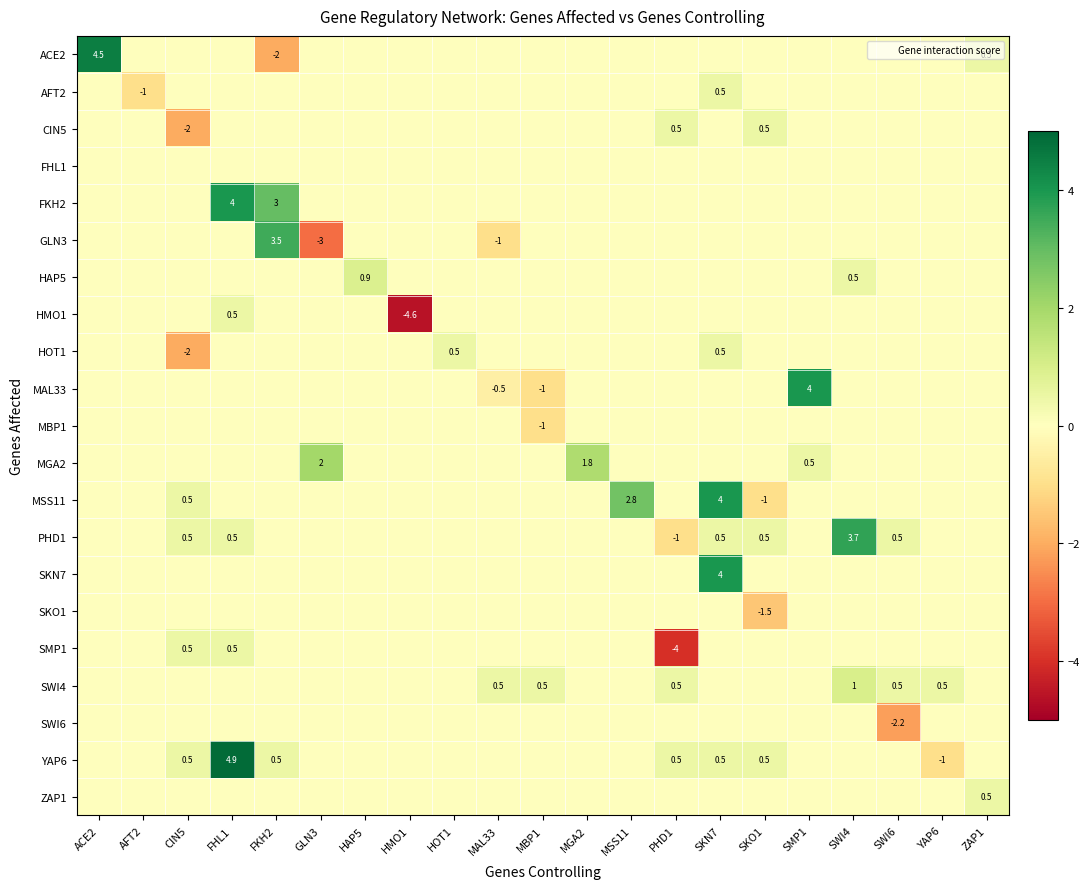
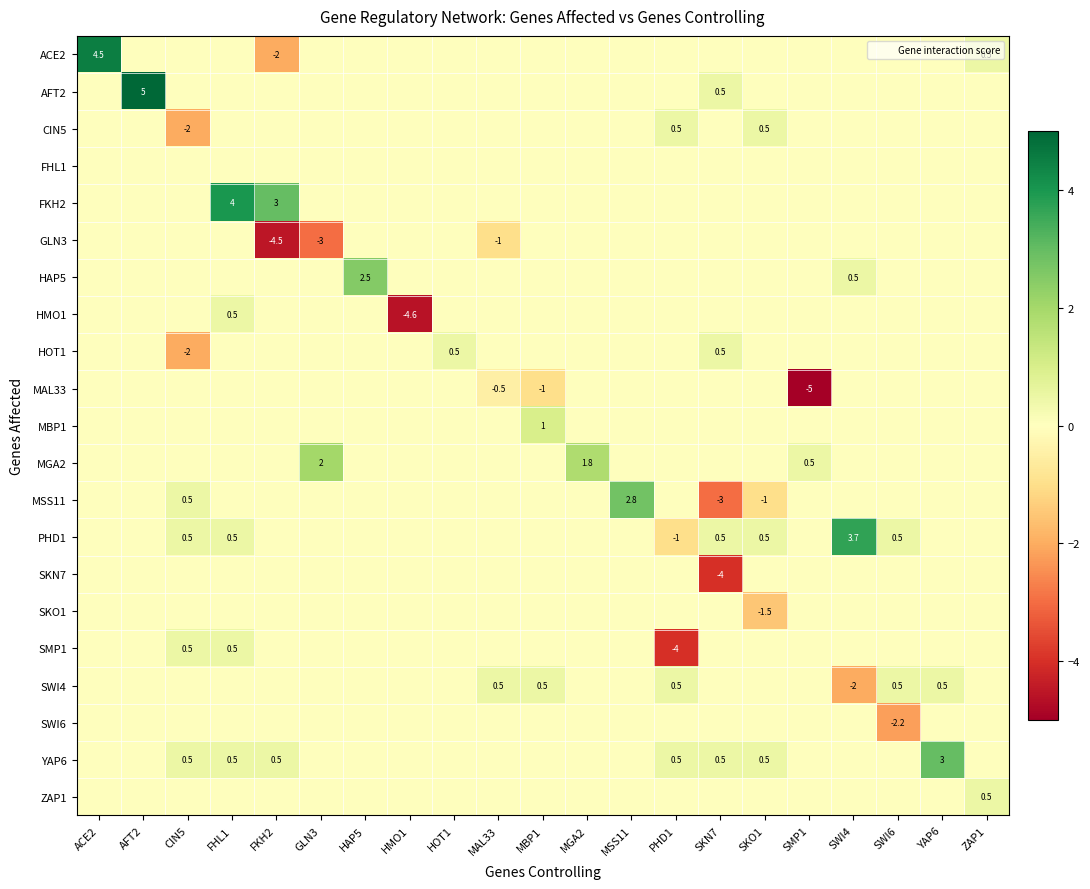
AFT2, AFT2: -1 -> 5
GLN3, FKH2: 3.5 -> -4.5
HAP5, HAP5: 0.9 -> 2.5
MAL33, SMP1: 4 -> -5
MBP1, MBP1: -1 -> 1
MSS11, SKN7: 4 -> -3
SKN7, SKN7: 4 -> -4
SWI4, SWI4: 1 -> -2
YAP6, FHL1: 4.9 -> 0.5
YAP6, YAP6: -1 -> 3
